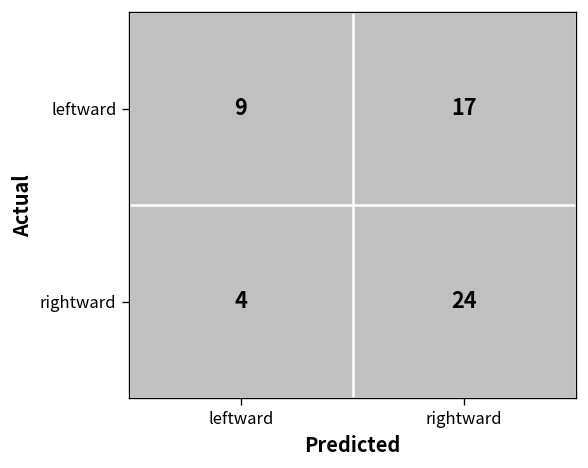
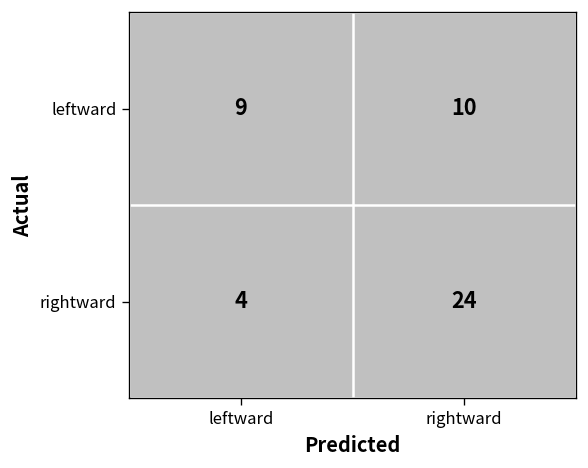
leftward, rightward: 17 -> 10
